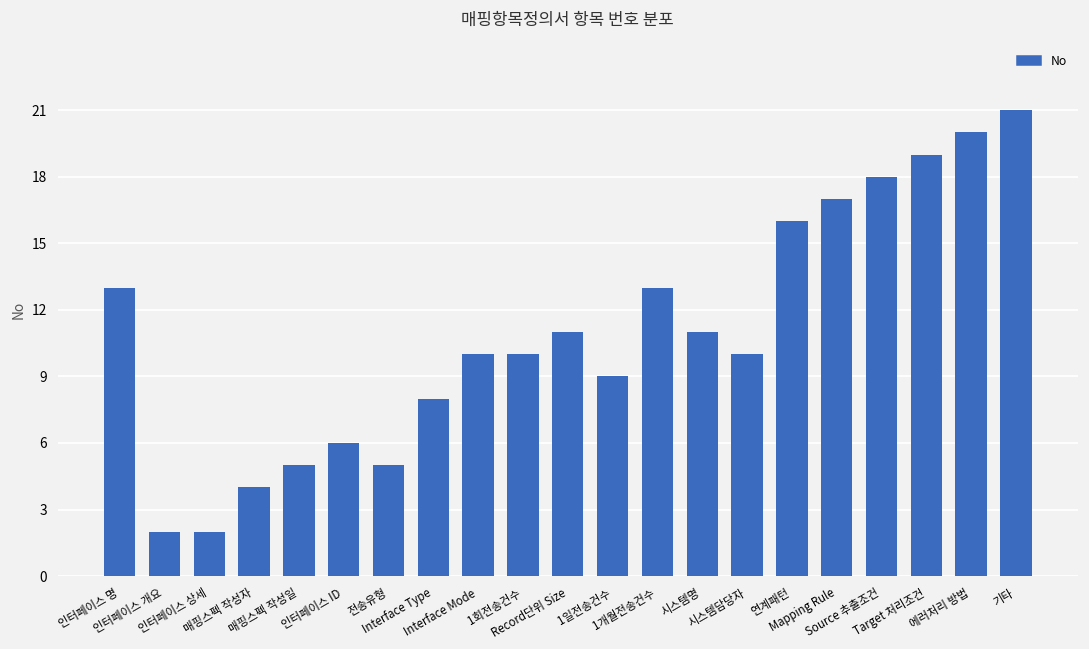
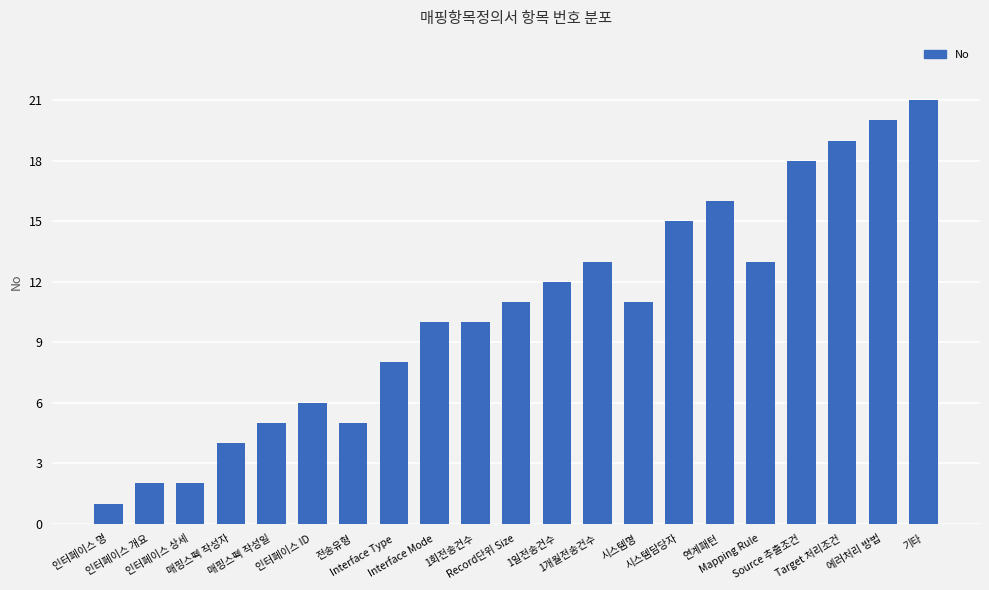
인터페이스 명: 13 -> 1
1일전송건수: 9 -> 12
시스템담당자: 10 -> 15
Mapping Rule: 17 -> 13
